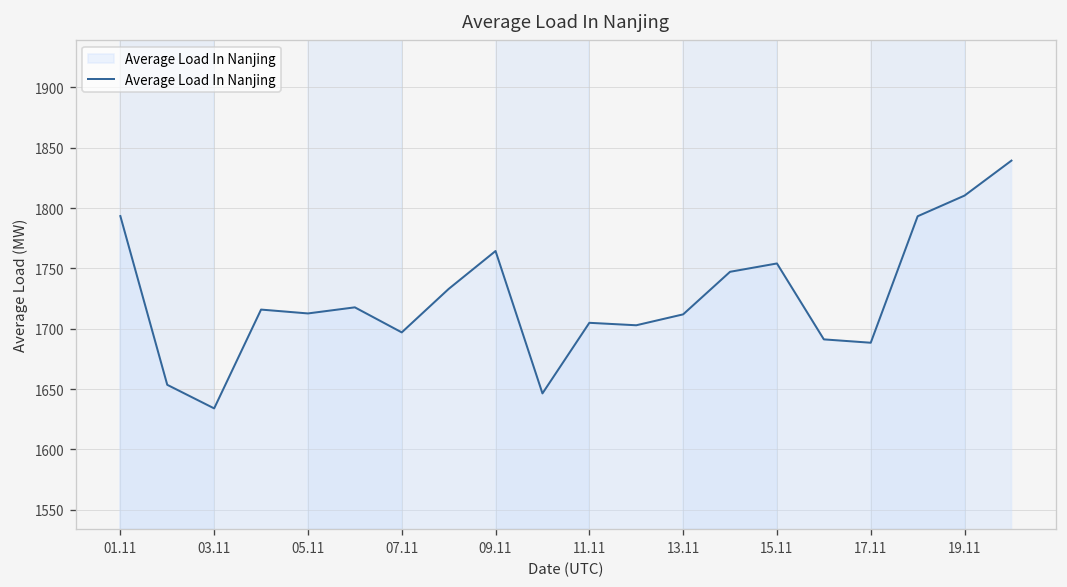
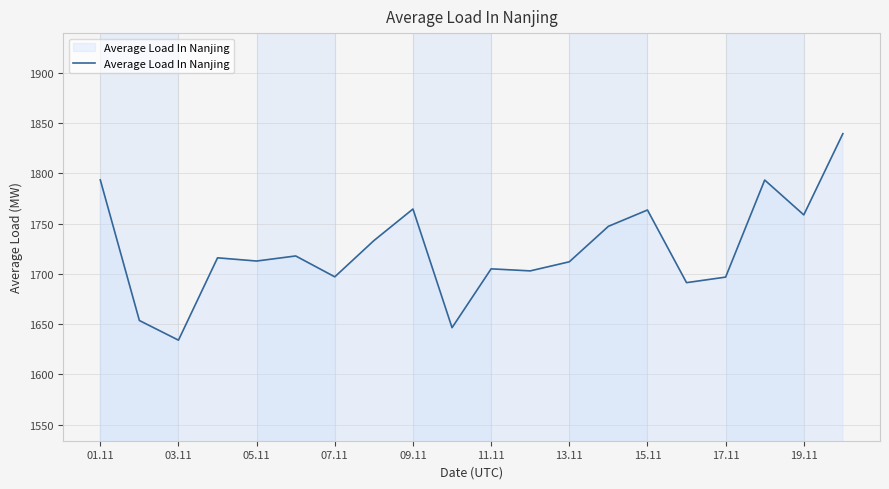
15.11: 1754 -> 1763
17.11: 1688 -> 1697
19.11: 1810 -> 1759
